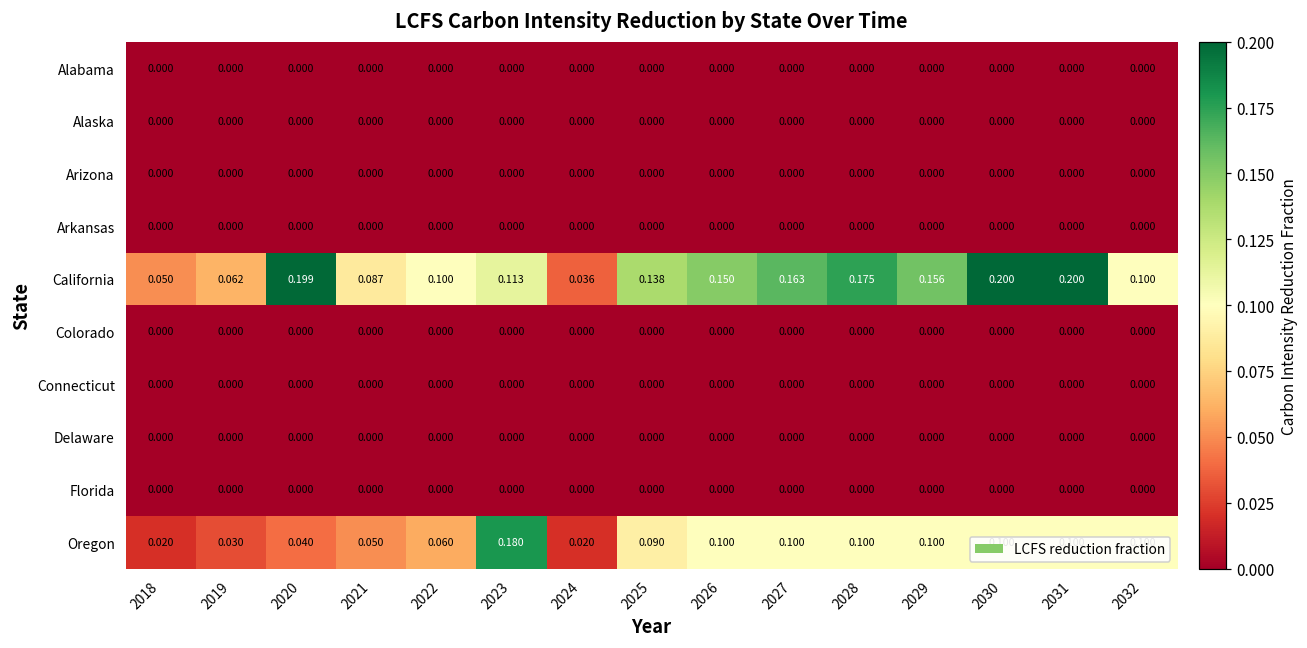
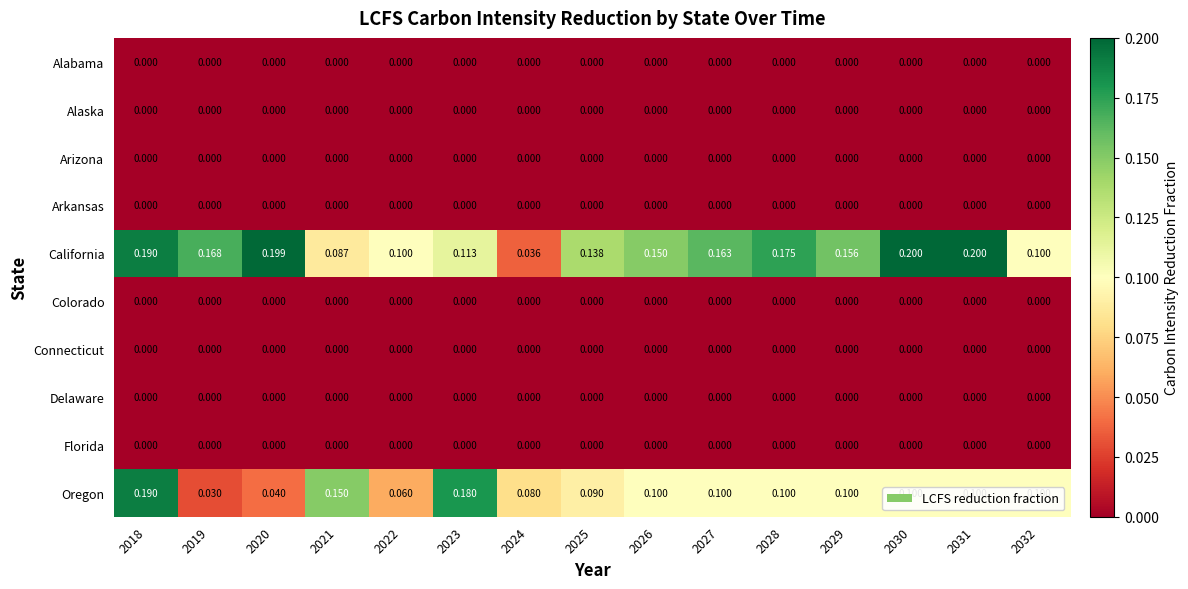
California, 2018: 0.050 -> 0.190
California, 2019: 0.062 -> 0.168
Oregon, 2018: 0.020 -> 0.190
Oregon, 2021: 0.050 -> 0.150
Oregon, 2024: 0.020 -> 0.080
